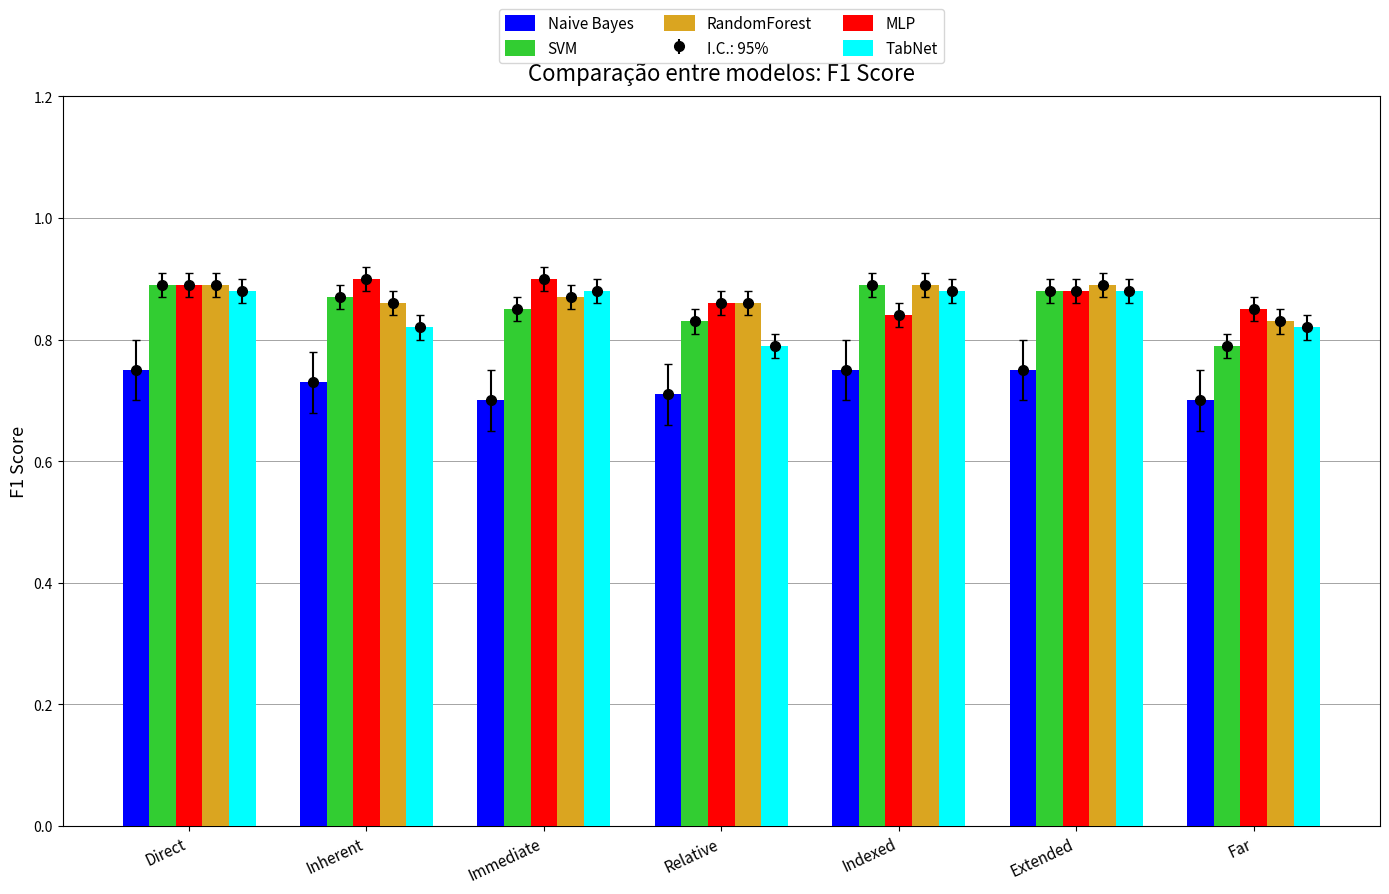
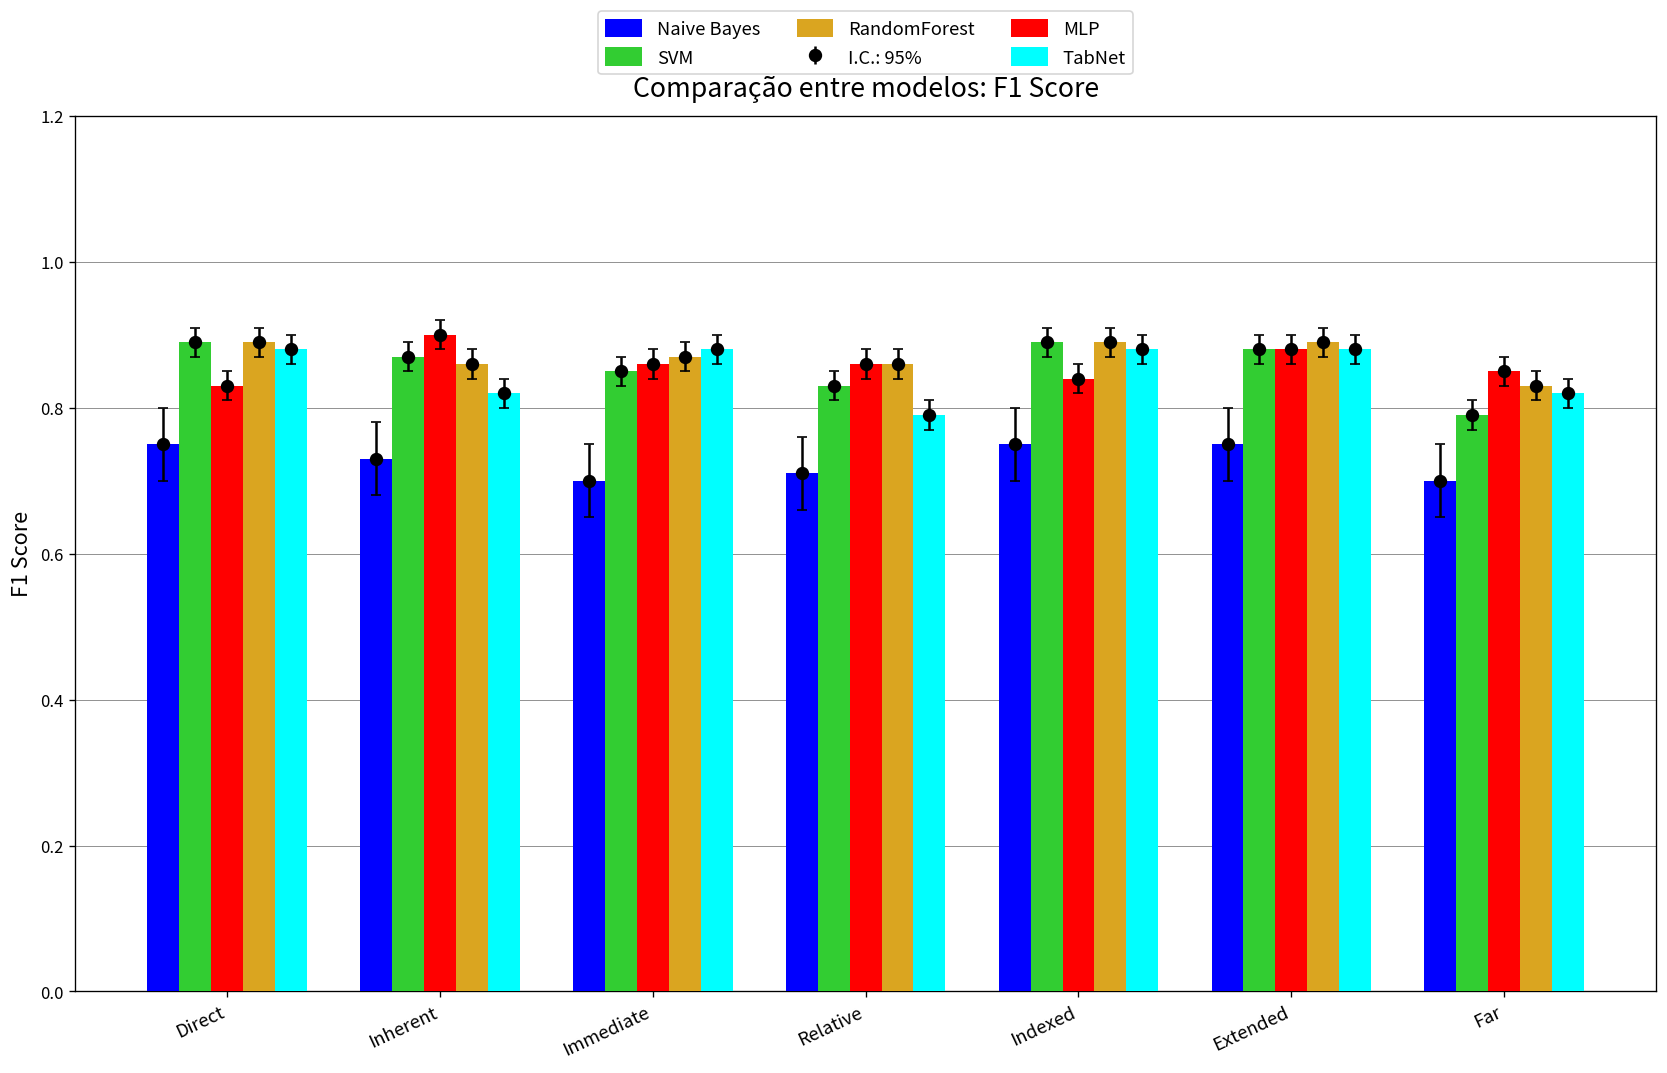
MLP, Direct: 0.89 -> 0.83
MLP, Immediate: 0.90 -> 0.86
